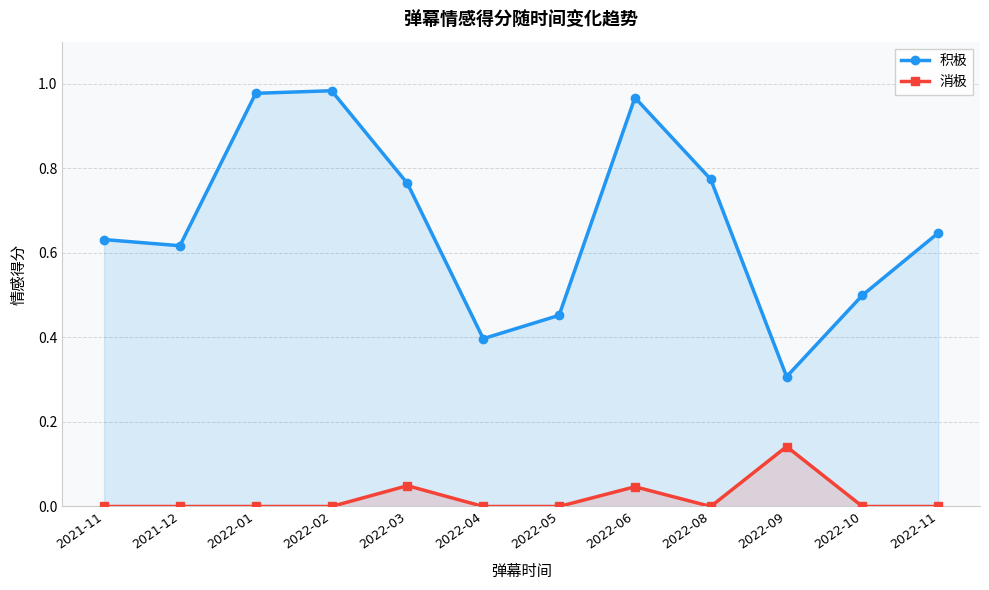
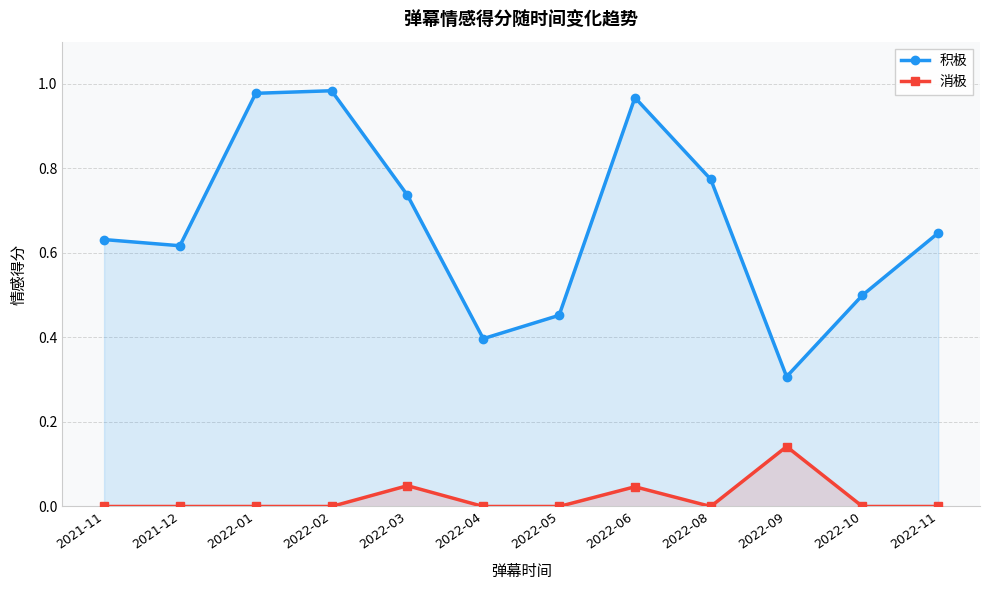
积极, 2022-03: 0.76 -> 0.74
